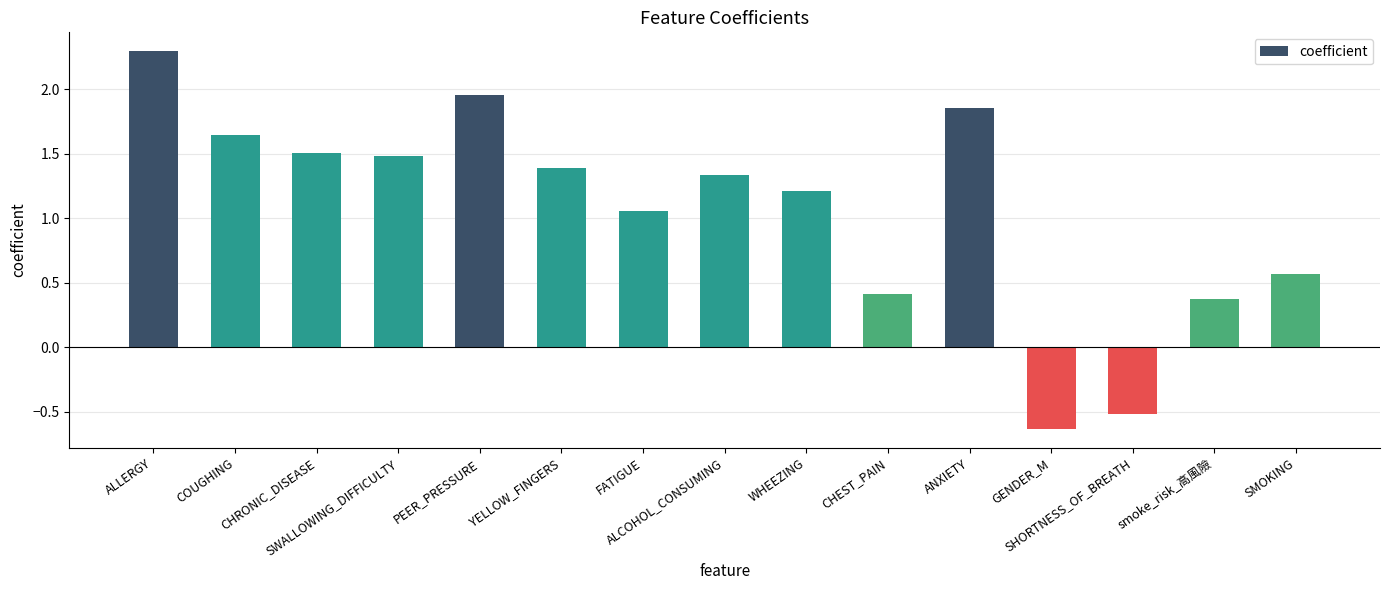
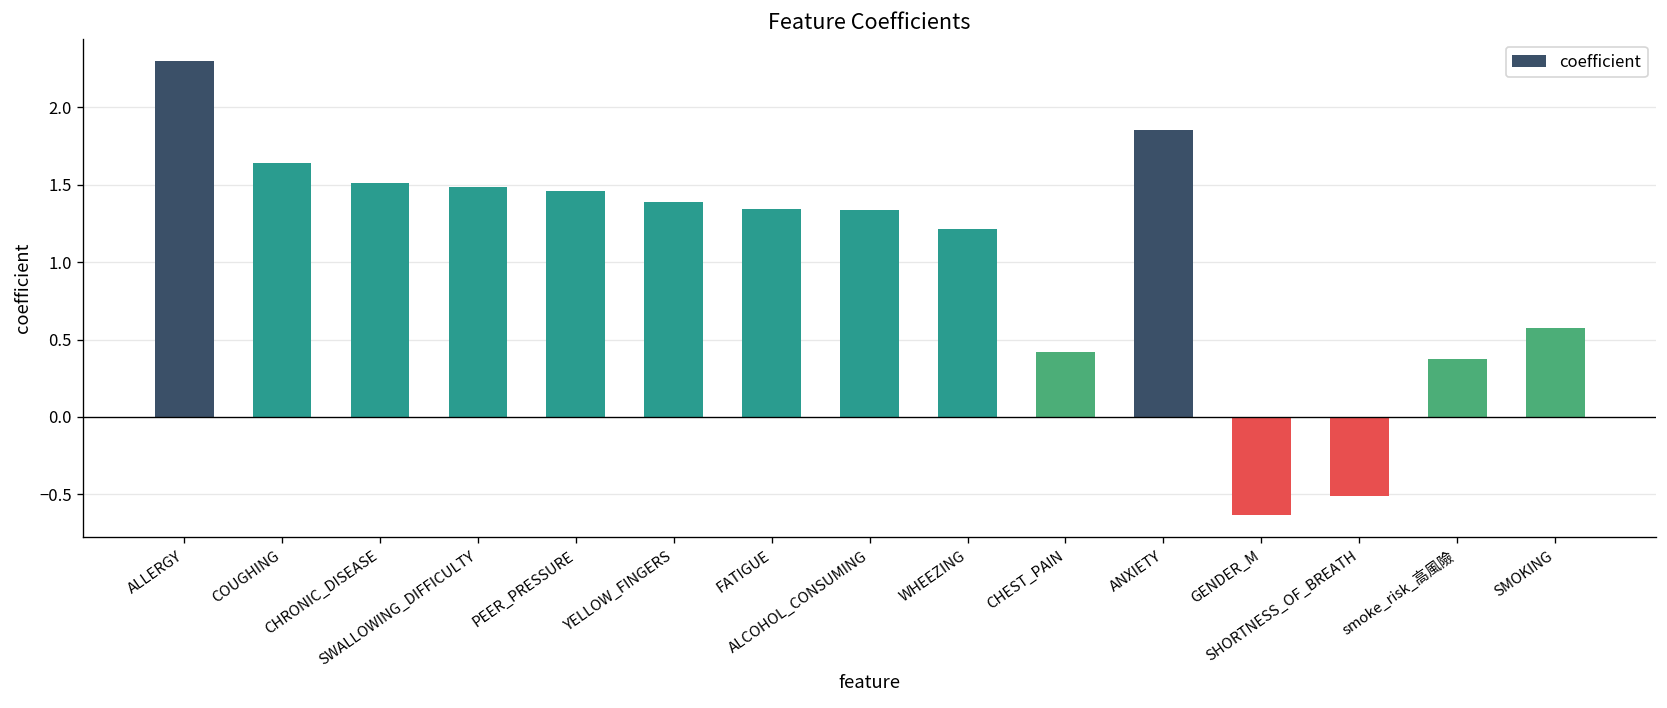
PEER_PRESSURE: 1.96 -> 1.46
FATIGUE: 1.06 -> 1.34
